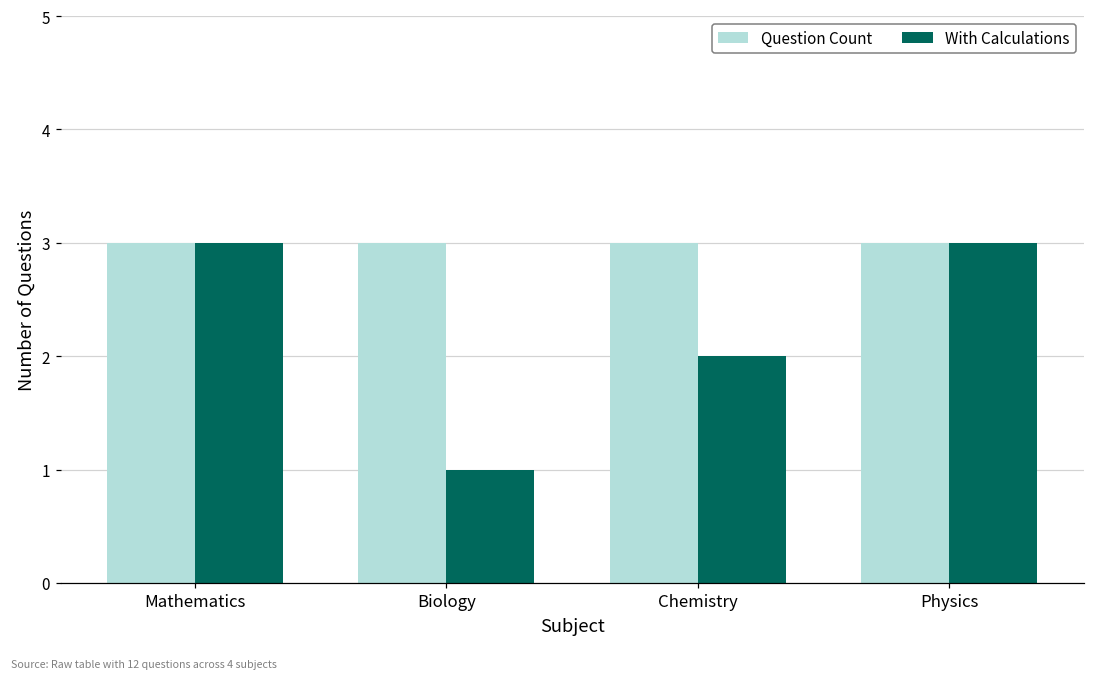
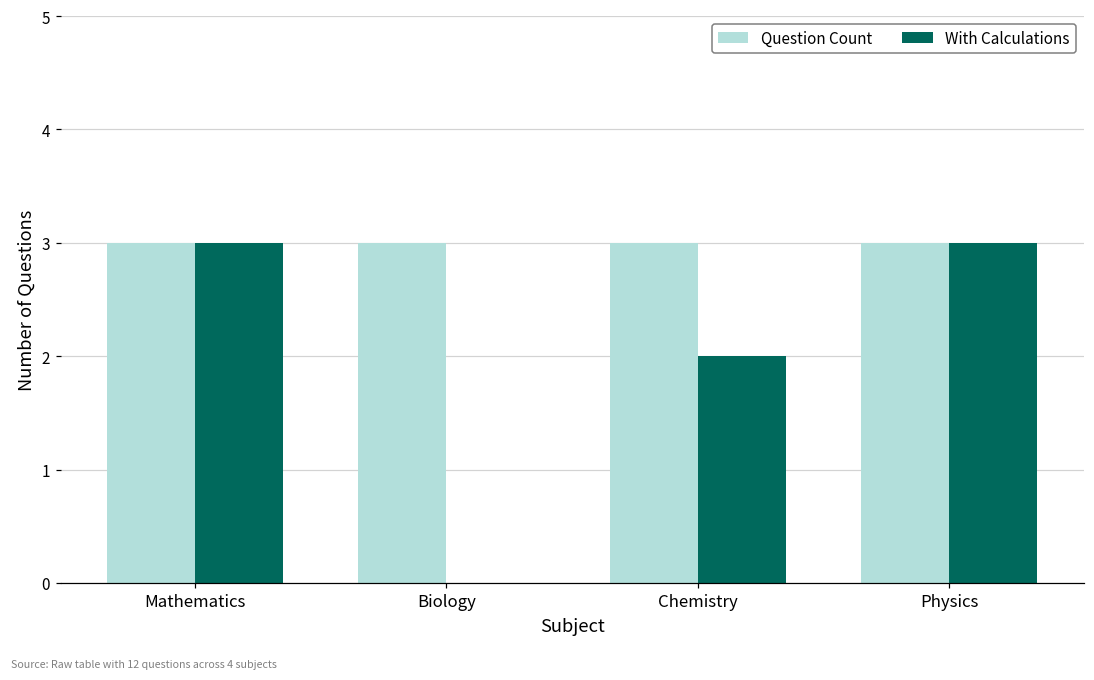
With Calculations, Biology: 1 -> 0
